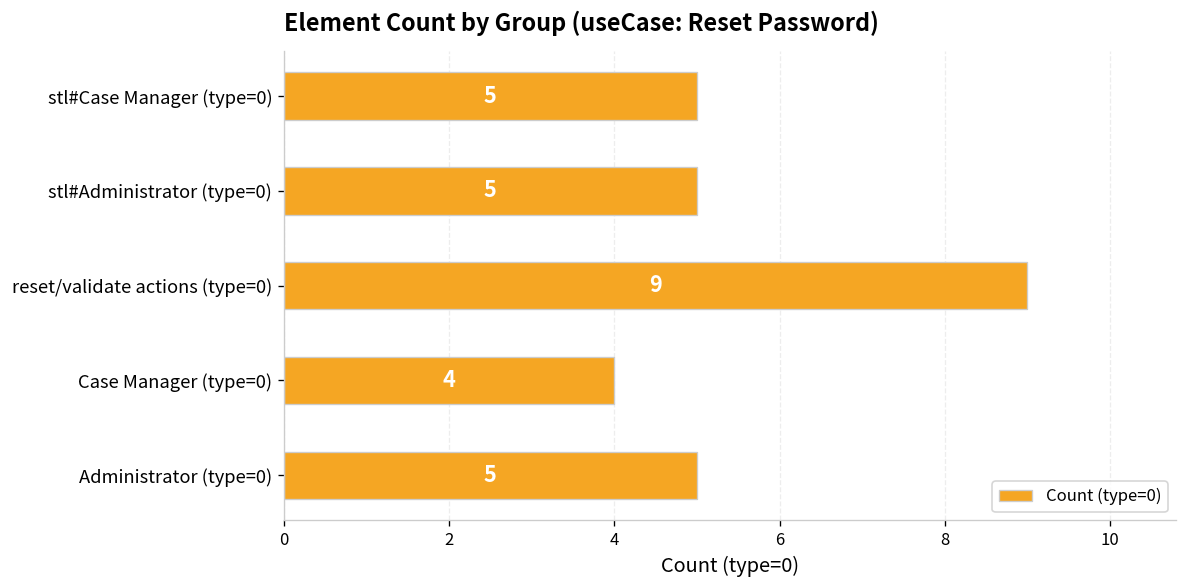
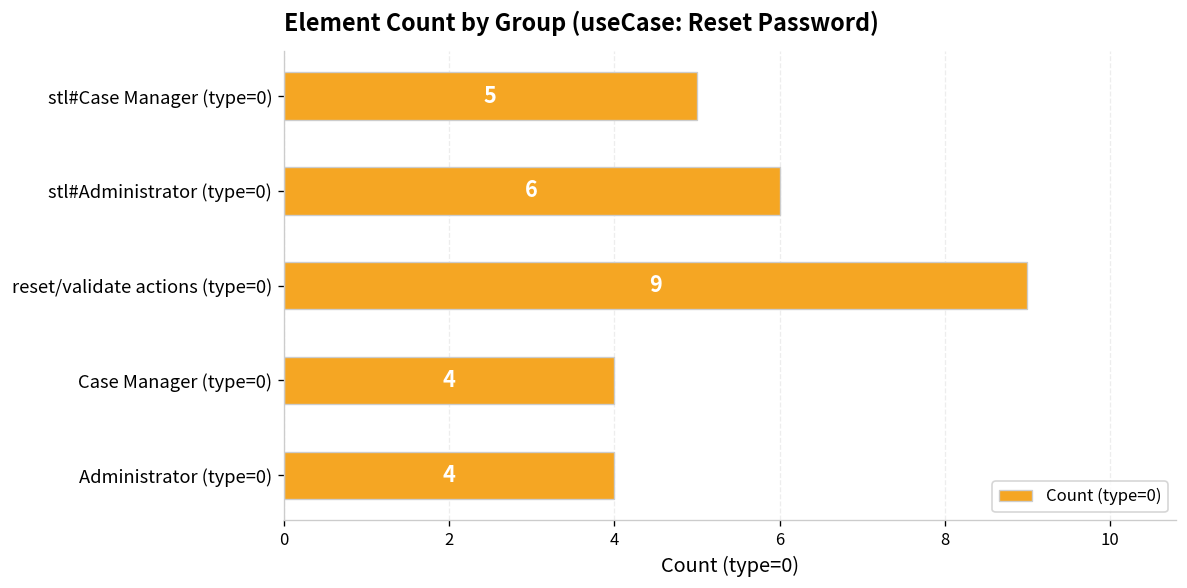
stl#Administrator (type=0): 5 -> 6
Administrator (type=0): 5 -> 4
